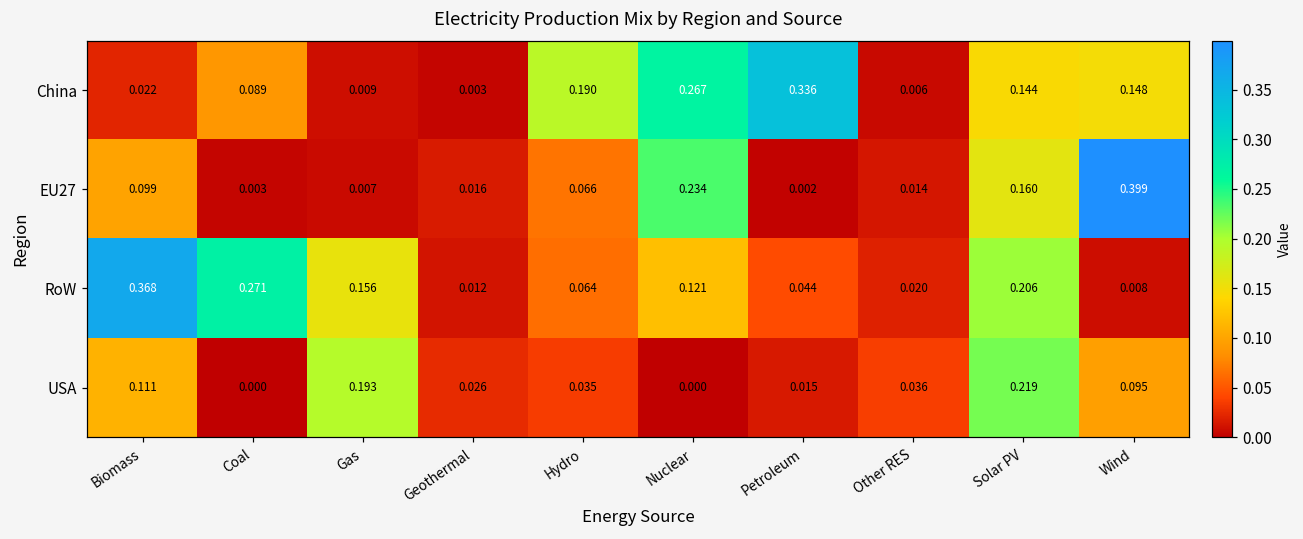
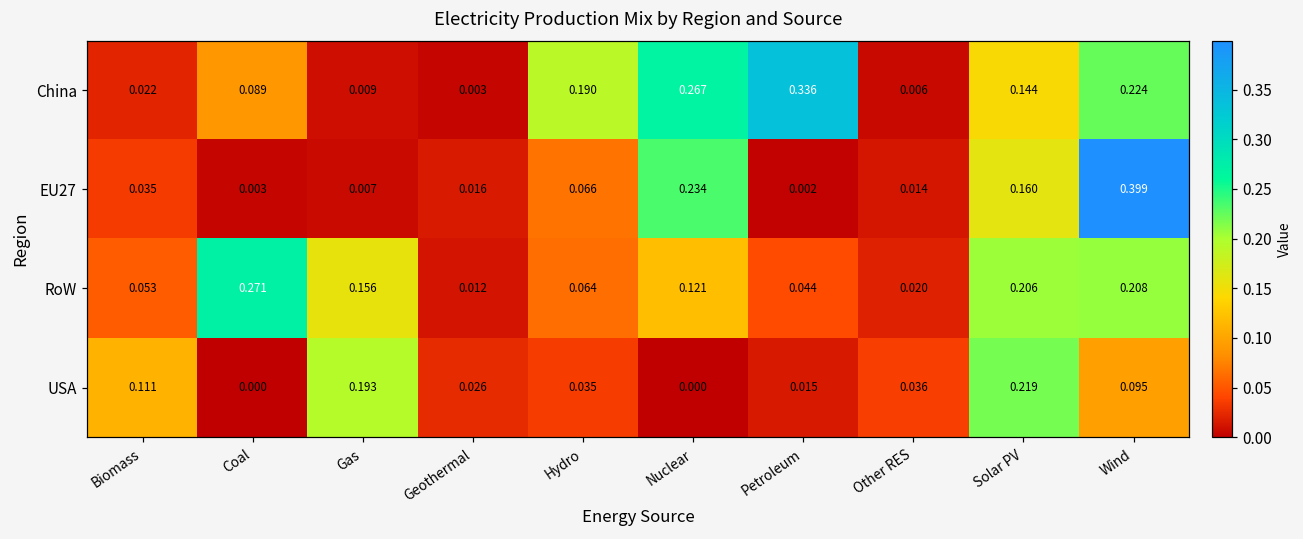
China, Wind: 0.148 -> 0.224
EU27, Biomass: 0.099 -> 0.035
RoW, Biomass: 0.368 -> 0.053
RoW, Wind: 0.008 -> 0.208
